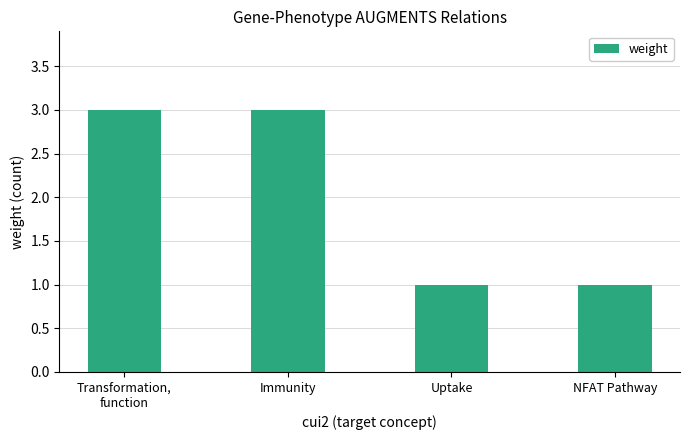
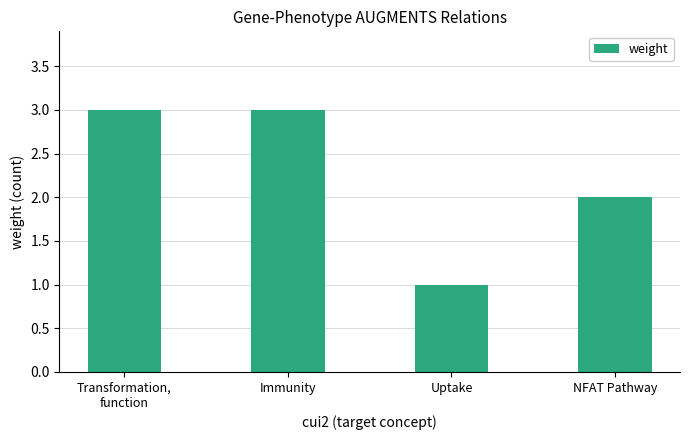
NFAT Pathway: 1 -> 2
